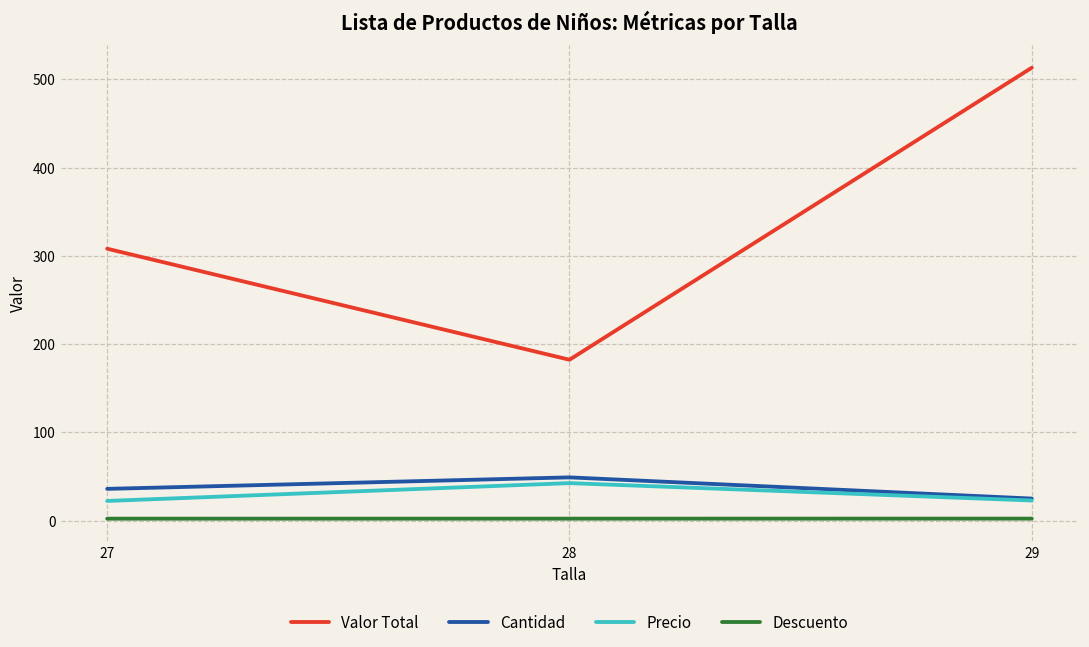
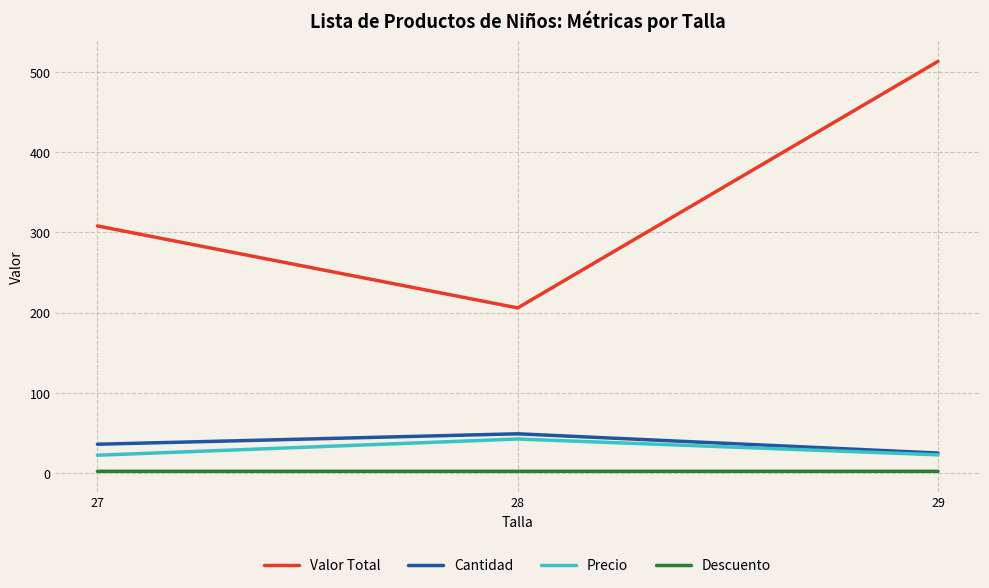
Valor Total, 28: 180 -> 210
